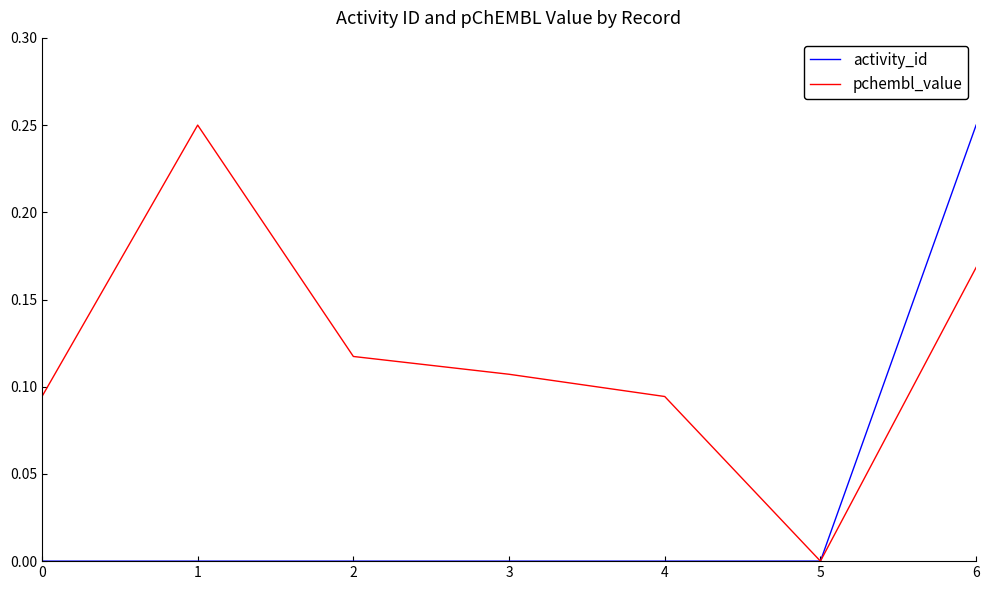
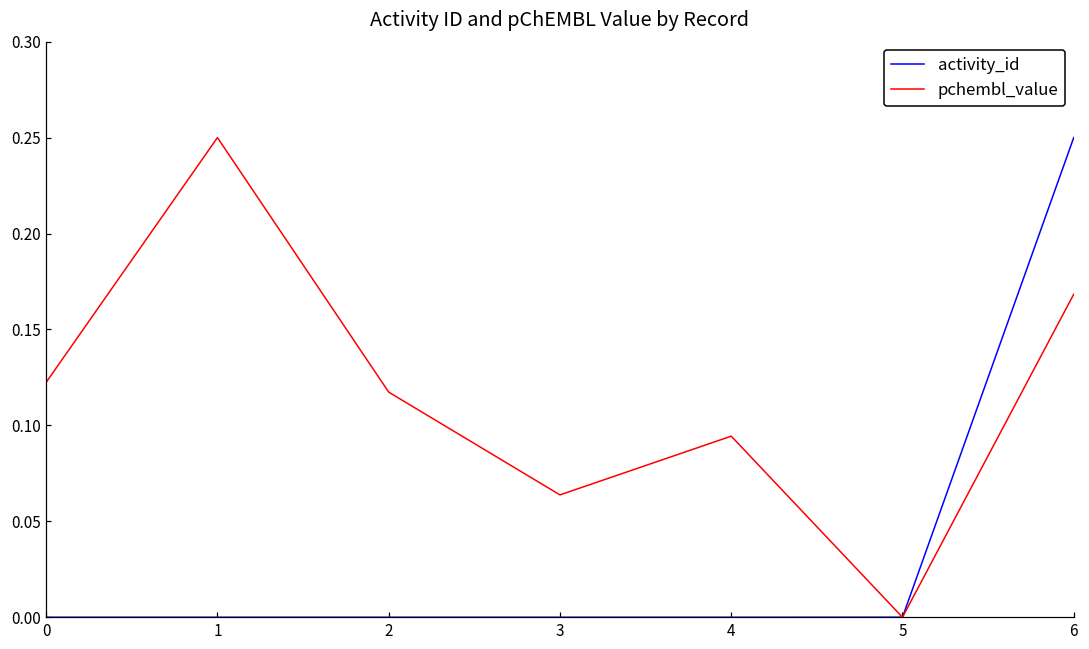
pchembl_value, 0: 0.094 -> 0.122
pchembl_value, 3: 0.107 -> 0.064
